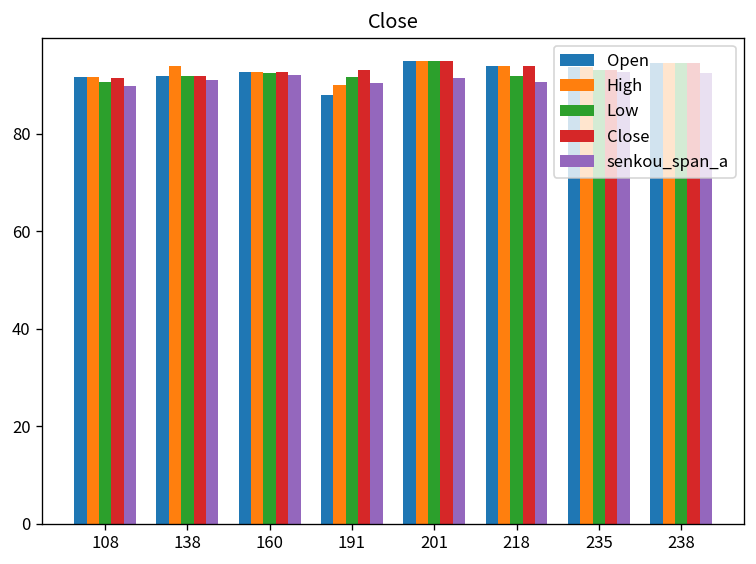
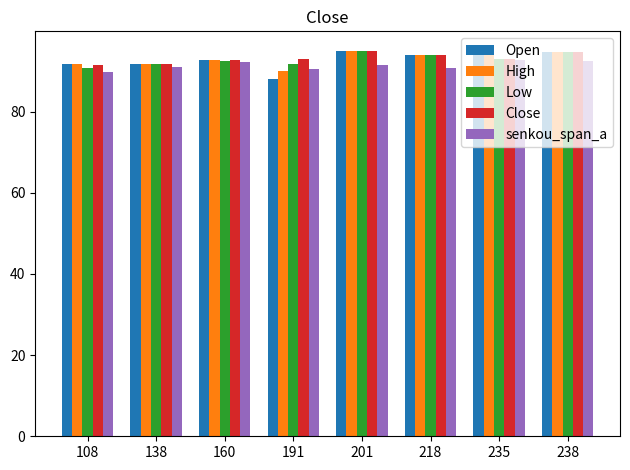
High, 138: 94 -> 92
Low, 218: 92 -> 94
